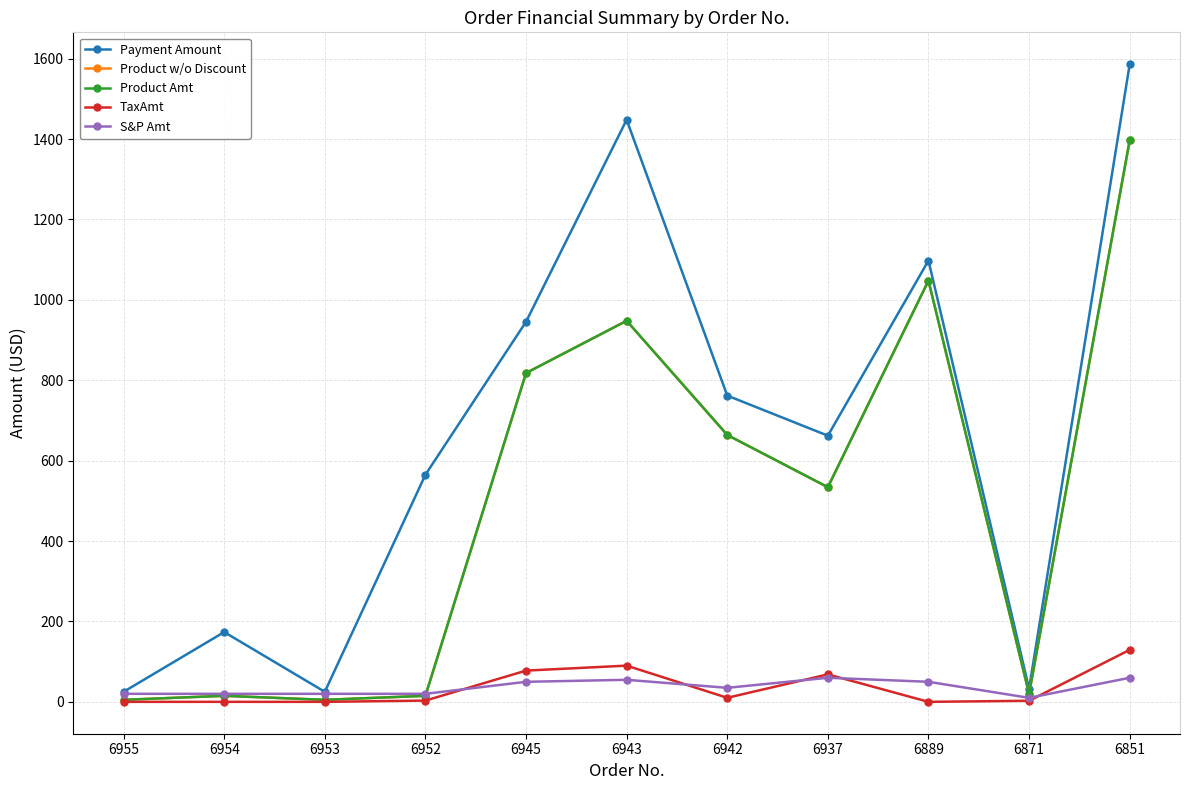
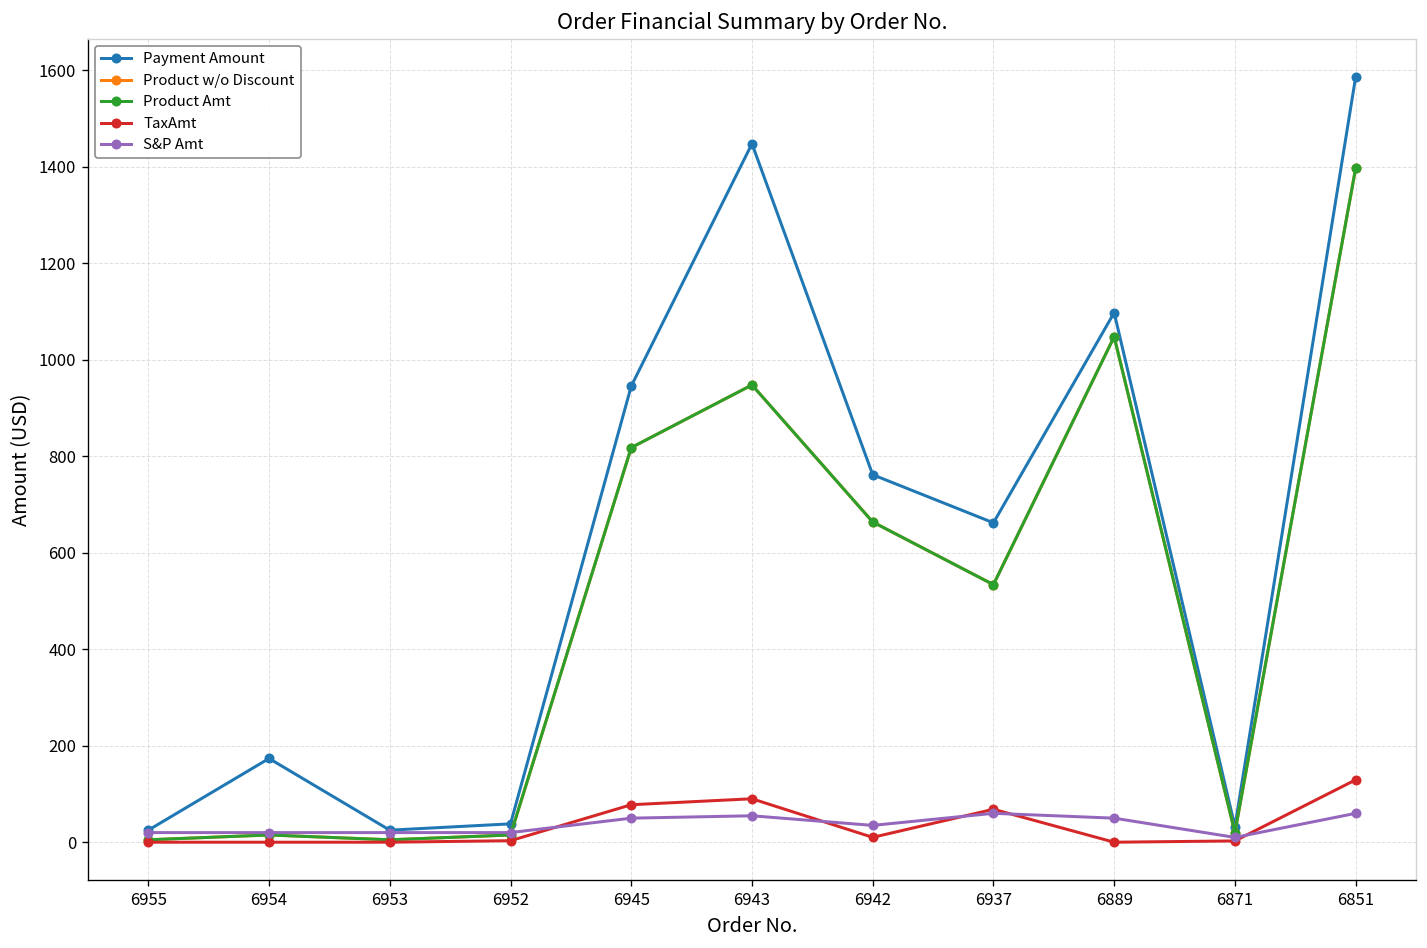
Payment Amount, 6952: 560 -> 40
